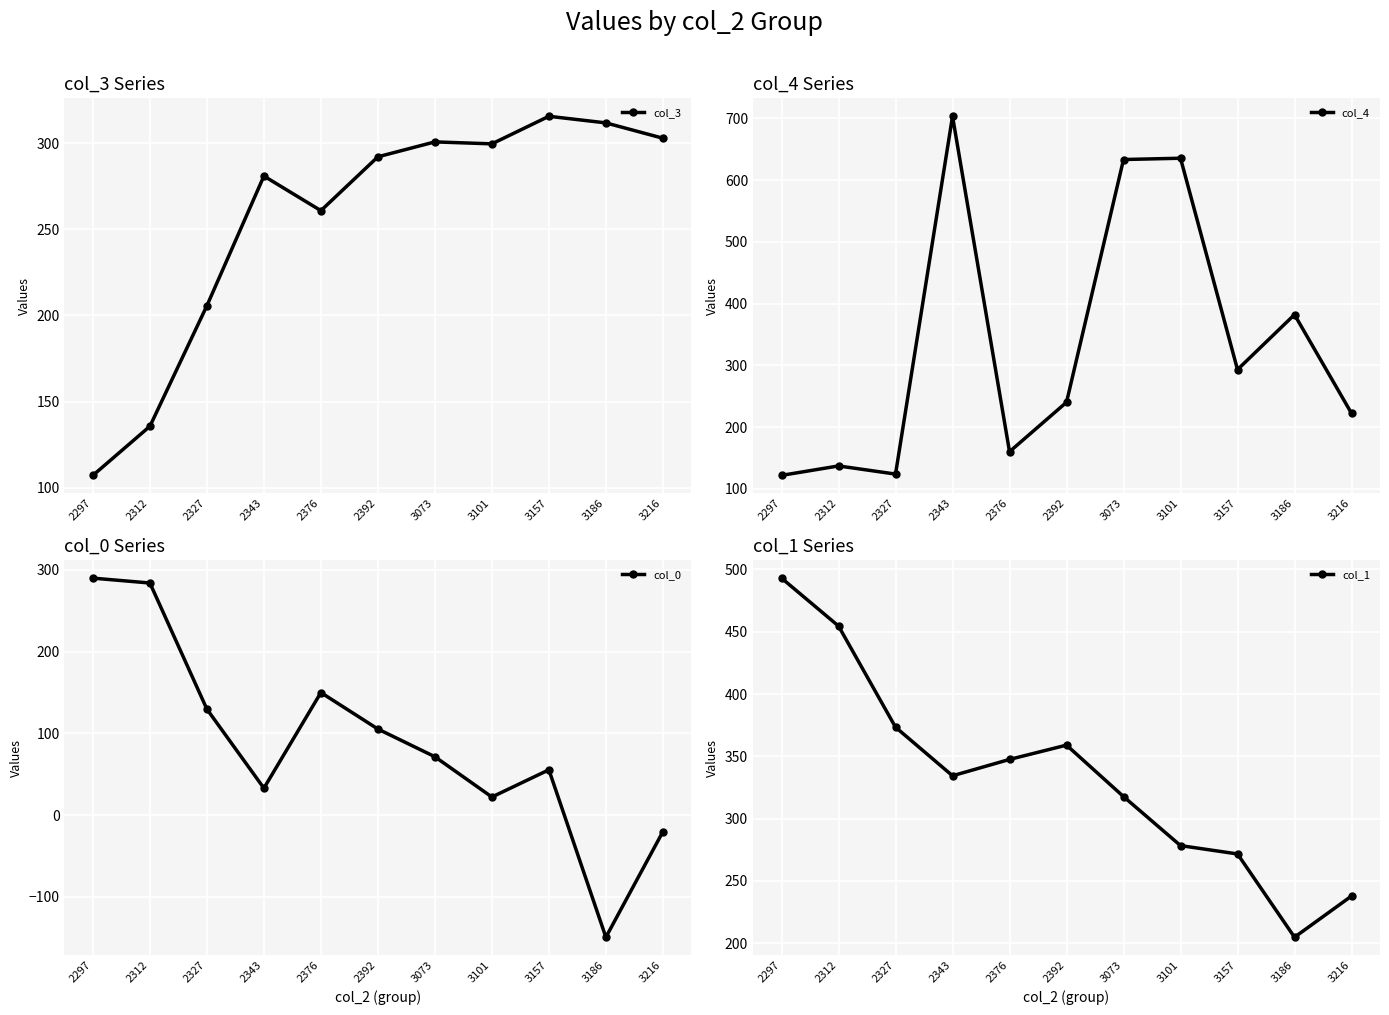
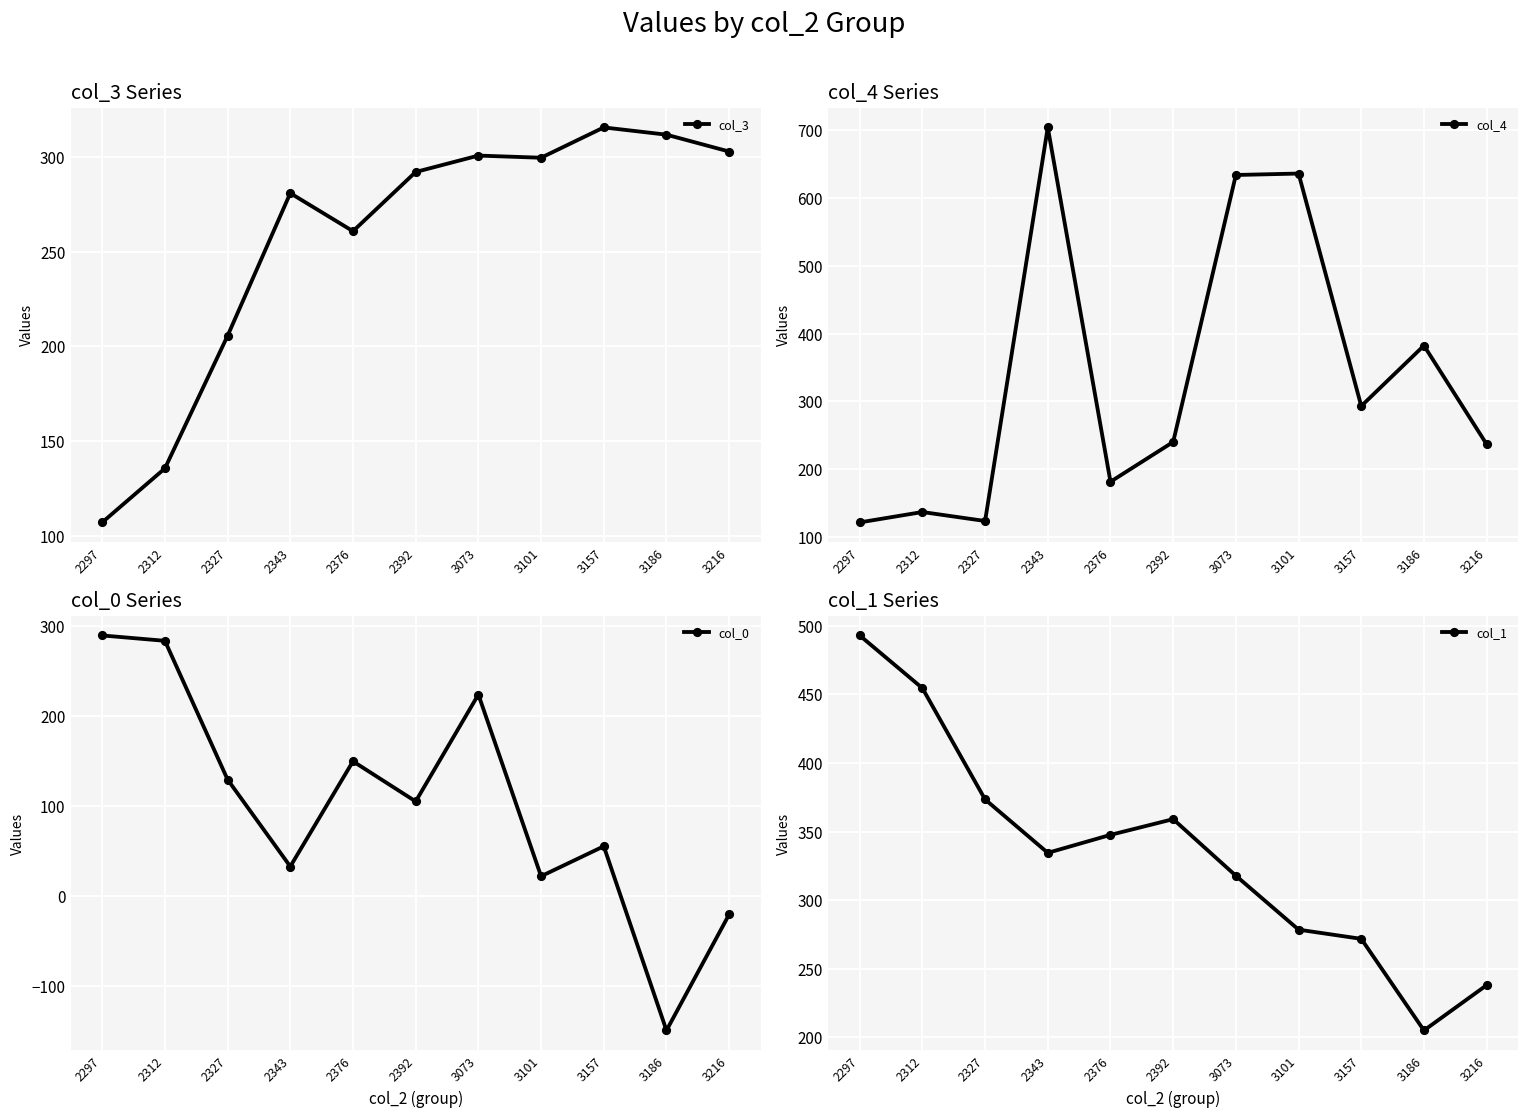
col_4 Series, 2376: 160 -> 180
col_4 Series, 3216: 220 -> 240
col_0 Series, 3073: 70 -> 220
